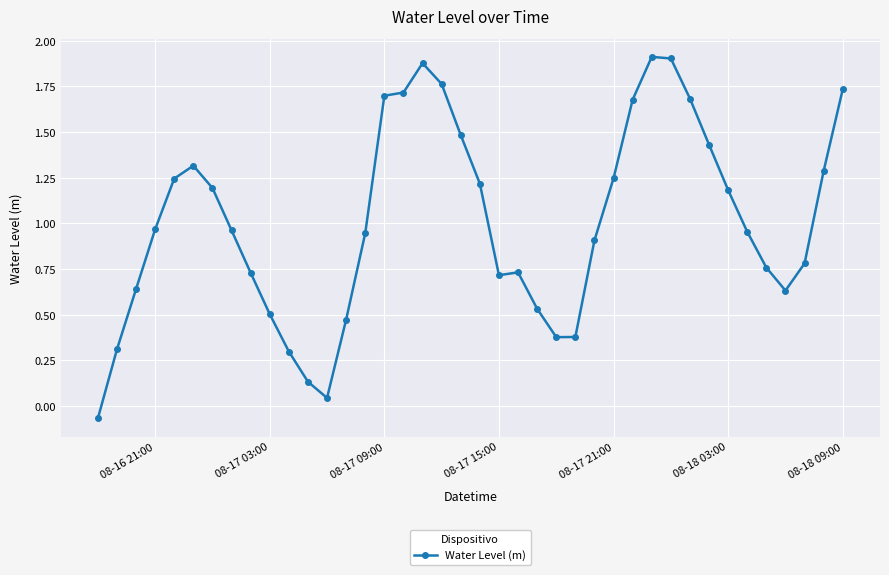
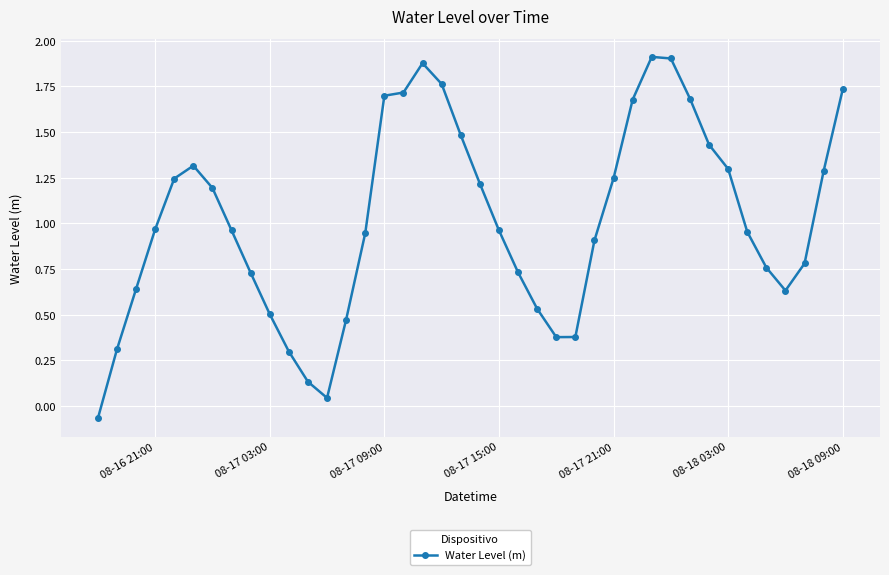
08-17 15:00: 0.72 -> 0.96
08-18 03:00: 1.18 -> 1.30
